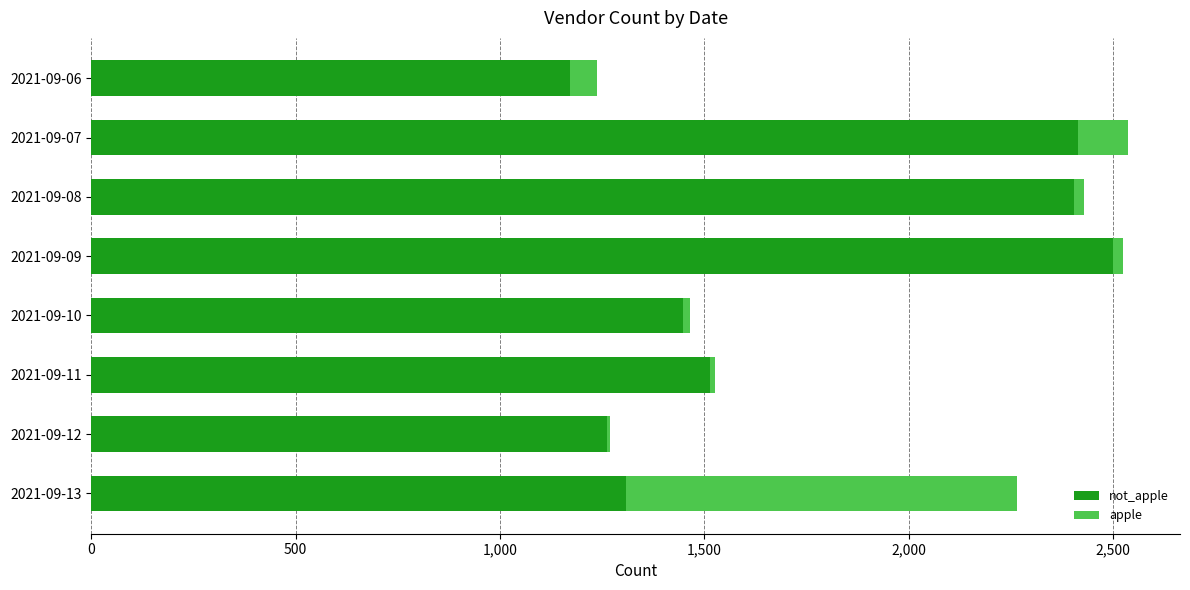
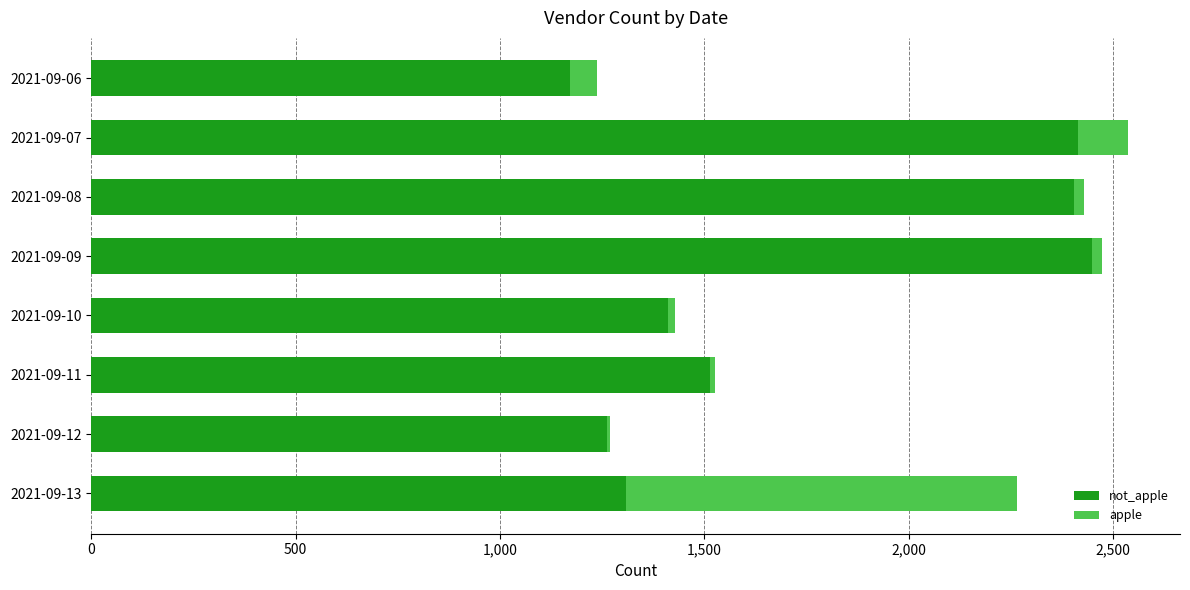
not_apple, 2021-09-09: 2,500 -> 2,450
not_apple, 2021-09-10: 1,450 -> 1,410
